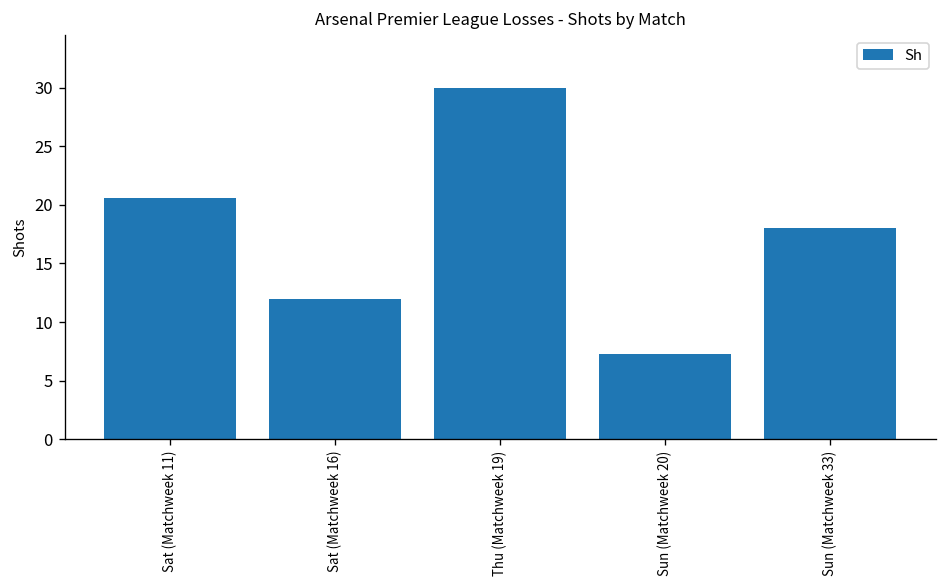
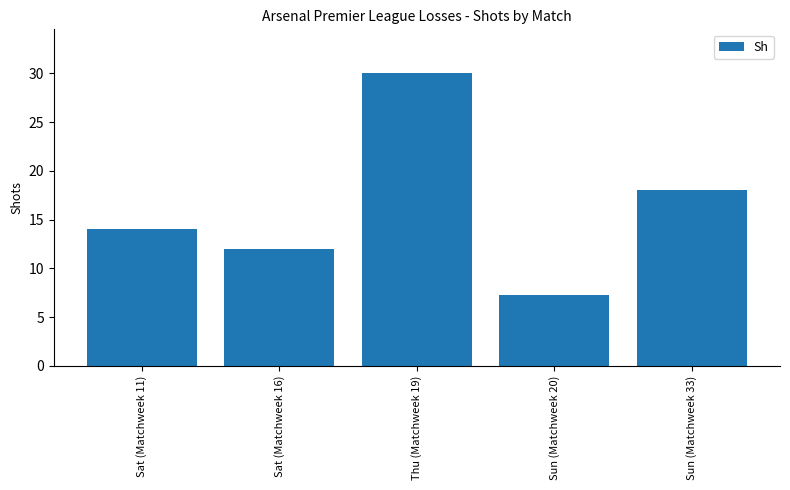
Sat (Matchweek 11): 21 -> 14
